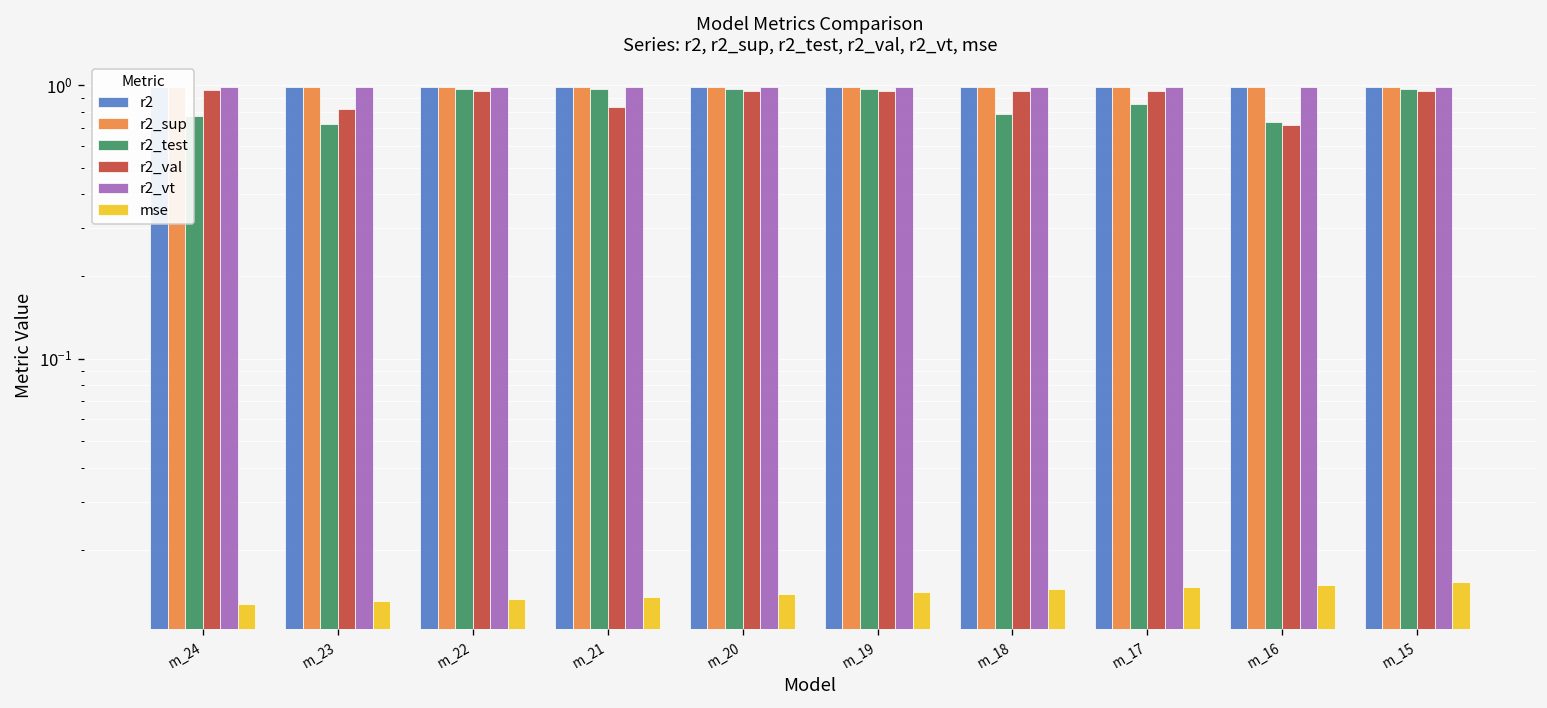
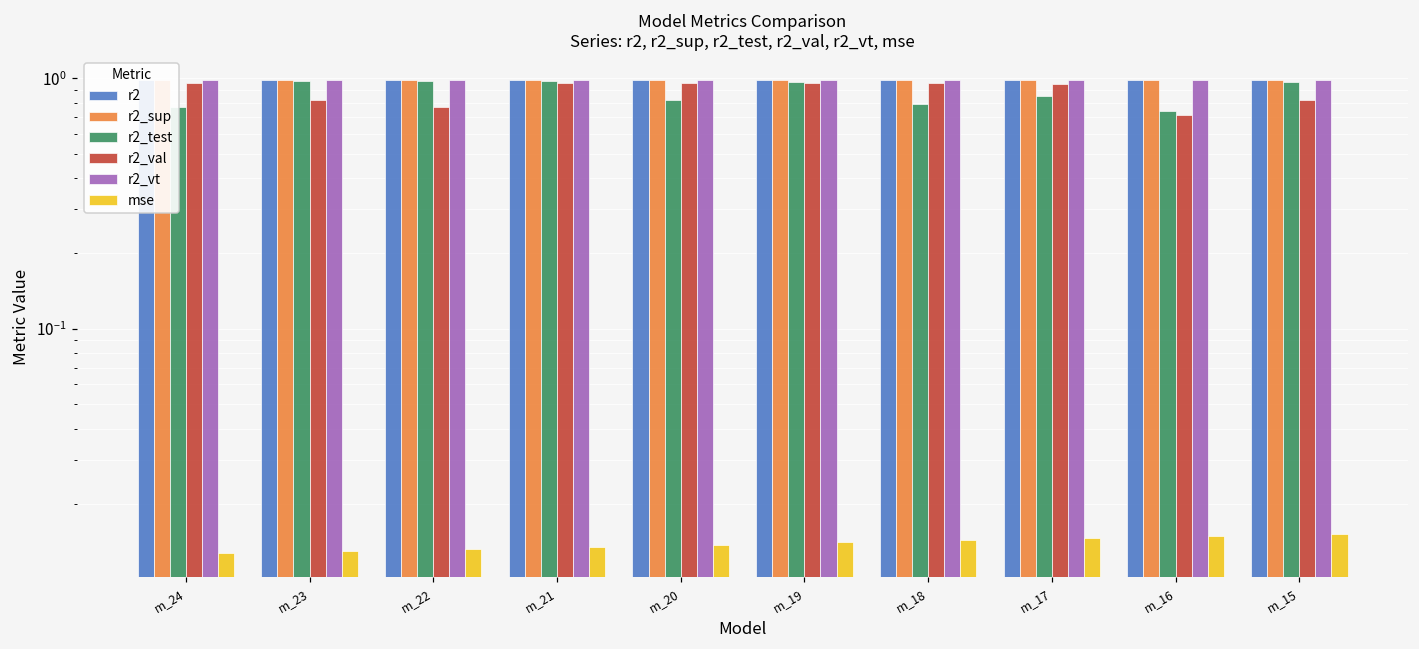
r2_test, m_23: 0.72 -> 0.97
r2_val, m_22: 0.96 -> 0.77
r2_val, m_21: 0.84 -> 0.96
r2_test, m_20: 0.97 -> 0.82
r2_val, m_15: 0.95 -> 0.82
